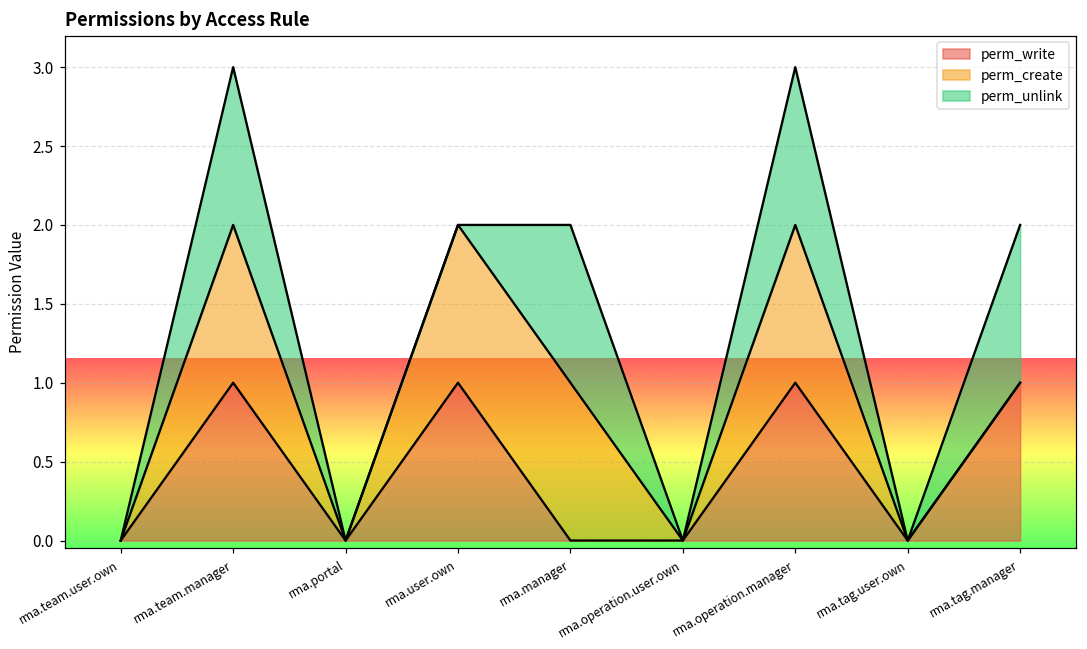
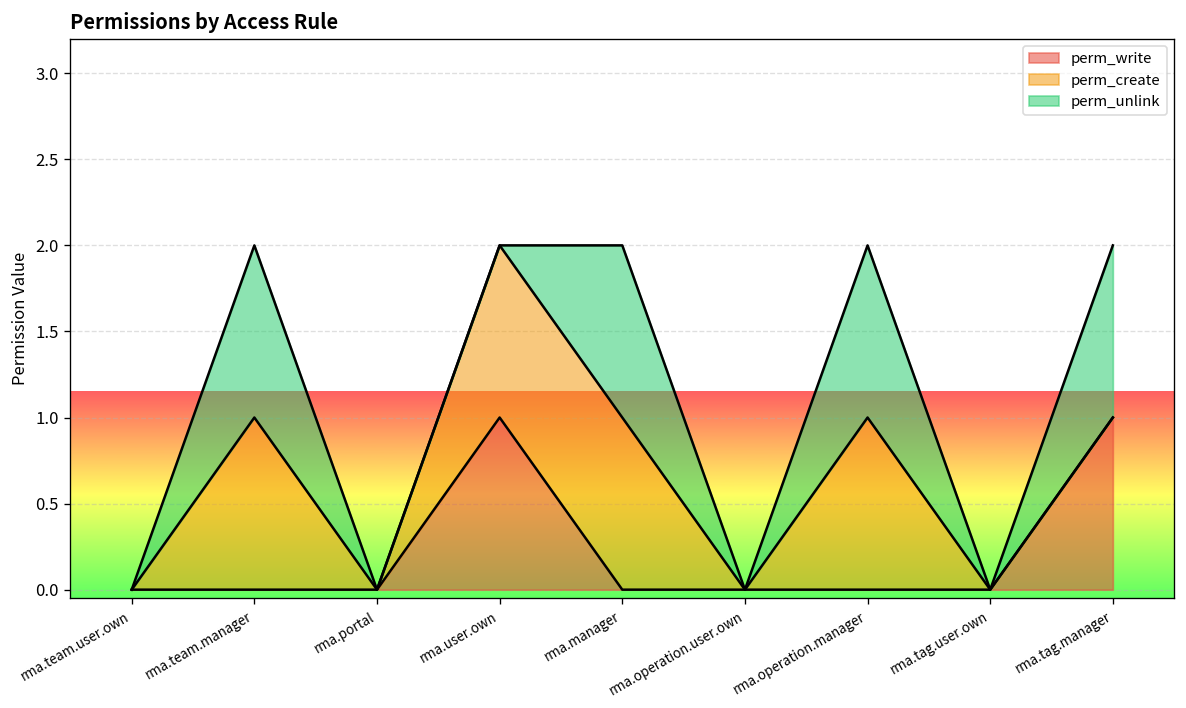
perm_write, rma.team.manager: 1 -> 0
perm_write, rma.operation.manager: 1 -> 0
